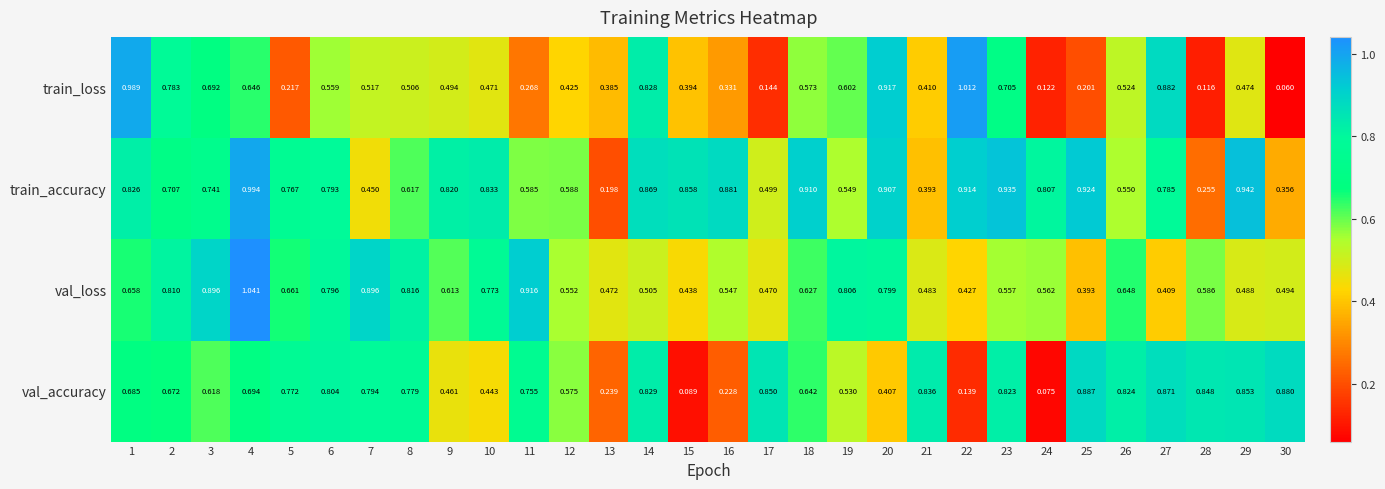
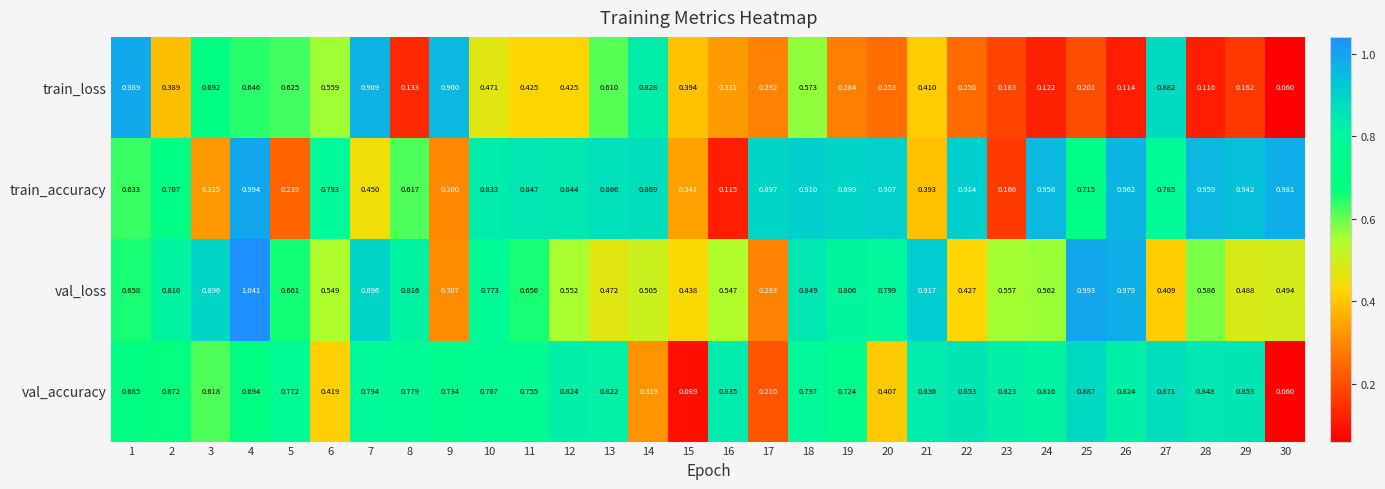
train_loss, 2: 0.783 -> 0.389
train_loss, 5: 0.217 -> 0.625
train_loss, 7: 0.517 -> 0.969
train_loss, 8: 0.506 -> 0.133
train_loss, 9: 0.494 -> 0.960
train_loss, 11: 0.268 -> 0.425
train_loss, 13: 0.385 -> 0.610
train_loss, 17: 0.144 -> 0.292
train_loss, 19: 0.602 -> 0.284
train_loss, 20: 0.917 -> 0.253
train_loss, 22: 1.012 -> 0.250
train_loss, 23: 0.705 -> 0.183
train_loss, 26: 0.524 -> 0.114
train_loss, 29: 0.474 -> 0.162
train_accuracy, 1: 0.826 -> 0.633
train_accuracy, 3: 0.741 -> 0.325
train_accuracy, 5: 0.767 -> 0.239
train_accuracy, 9: 0.820 -> 0.300
train_accuracy, 11: 0.585 -> 0.847
train_accuracy, 12: 0.588 -> 0.844
train_accuracy, 13: 0.198 -> 0.866
train_accuracy, 15: 0.858 -> 0.341
train_accuracy, 16: 0.881 -> 0.115
train_accuracy, 17: 0.499 -> 0.897
train_accuracy, 19: 0.549 -> 0.899
train_accuracy, 23: 0.935 -> 0.166
train_accuracy, 24: 0.807 -> 0.958
train_accuracy, 25: 0.924 -> 0.715
train_accuracy, 26: 0.550 -> 0.962
train_accuracy, 28: 0.255 -> 0.959
train_accuracy, 30: 0.356 -> 0.981
val_loss, 6: 0.796 -> 0.549
val_loss, 9: 0.613 -> 0.307
val_loss, 11: 0.916 -> 0.656
val_loss, 17: 0.470 -> 0.293
val_loss, 18: 0.627 -> 0.849
val_loss, 21: 0.483 -> 0.917
val_loss, 25: 0.393 -> 0.993
val_loss, 26: 0.648 -> 0.979
val_accuracy, 6: 0.804 -> 0.419
val_accuracy, 9: 0.461 -> 0.734
val_accuracy, 10: 0.443 -> 0.767
val_accuracy, 12: 0.575 -> 0.824
val_accuracy, 13: 0.239 -> 0.822
val_accuracy, 14: 0.829 -> 0.319
val_accuracy, 16: 0.228 -> 0.835
val_accuracy, 17: 0.850 -> 0.210
val_accuracy, 18: 0.642 -> 0.797
val_accuracy, 19: 0.530 -> 0.724
val_accuracy, 22: 0.139 -> 0.853
val_accuracy, 24: 0.075 -> 0.816
val_accuracy, 30: 0.880 -> 0.060
